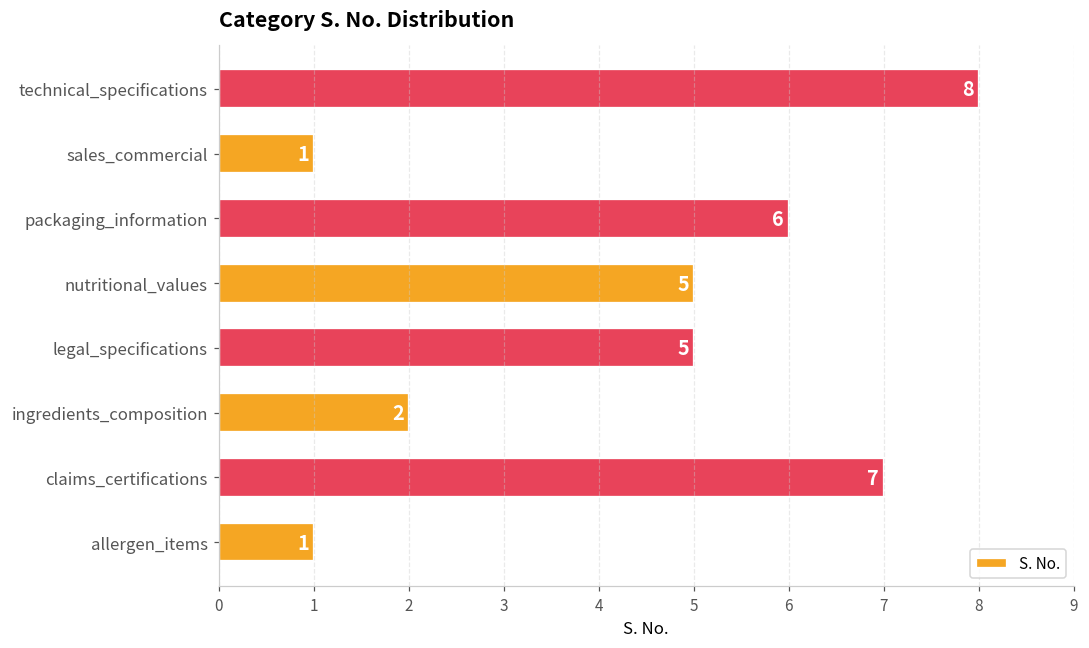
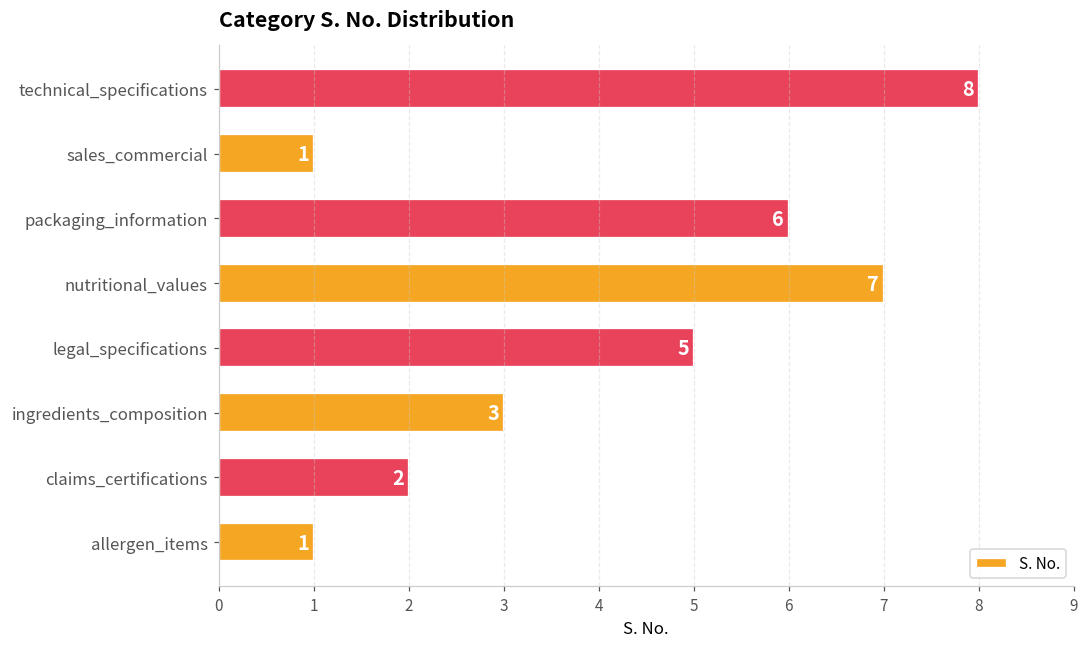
nutritional_values: 5 -> 7
ingredients_composition: 2 -> 3
claims_certifications: 7 -> 2
